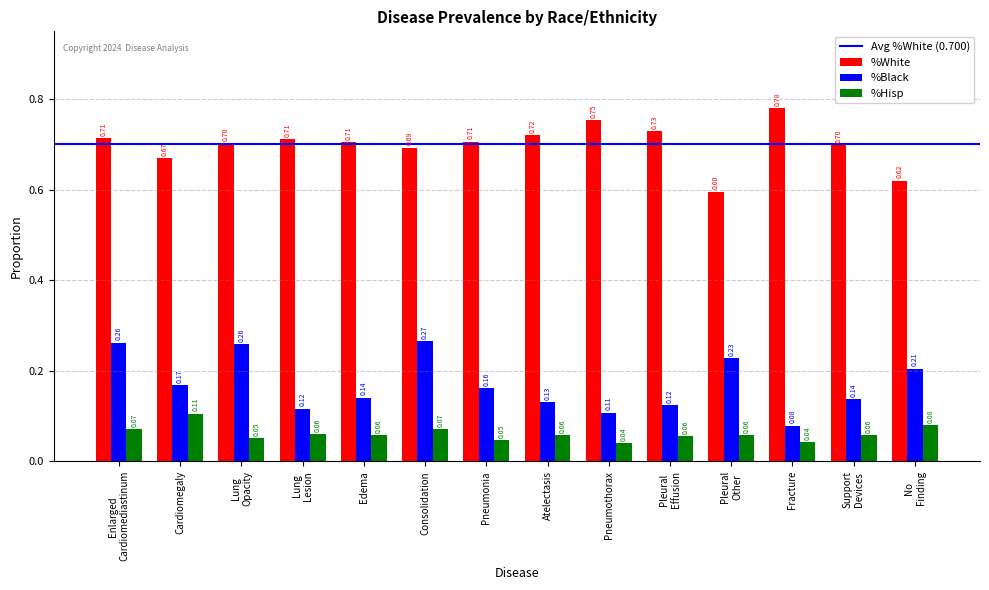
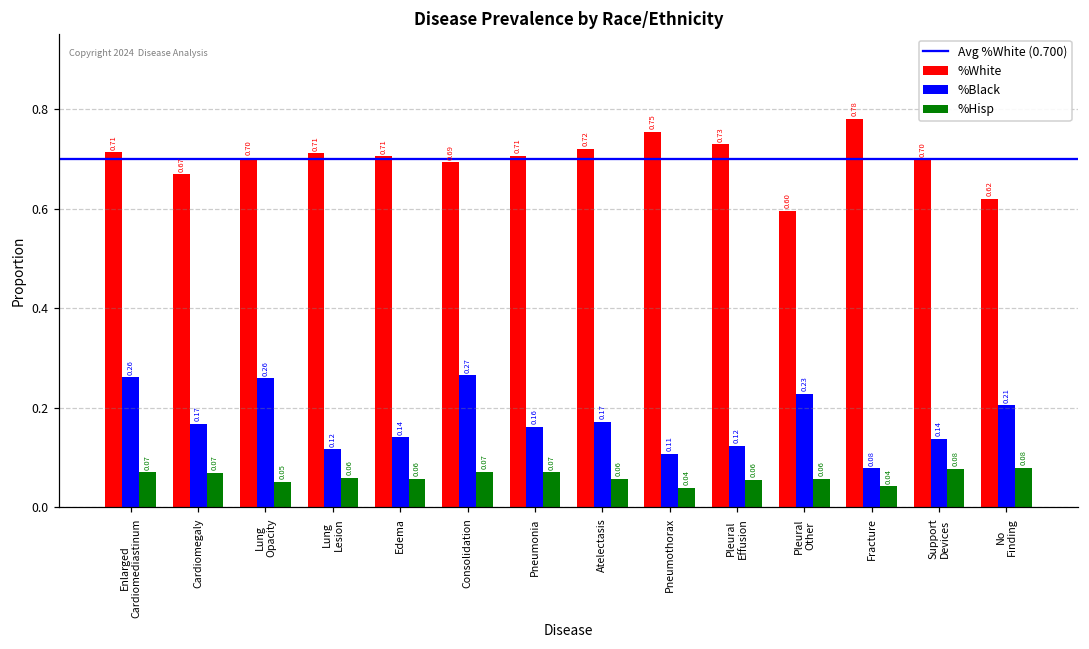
%Hisp, Cardiomegaly: 0.11 -> 0.07
%Hisp, Pneumonia: 0.05 -> 0.07
%Black, Atelectasis: 0.13 -> 0.17
%Hisp, Support Devices: 0.06 -> 0.08
